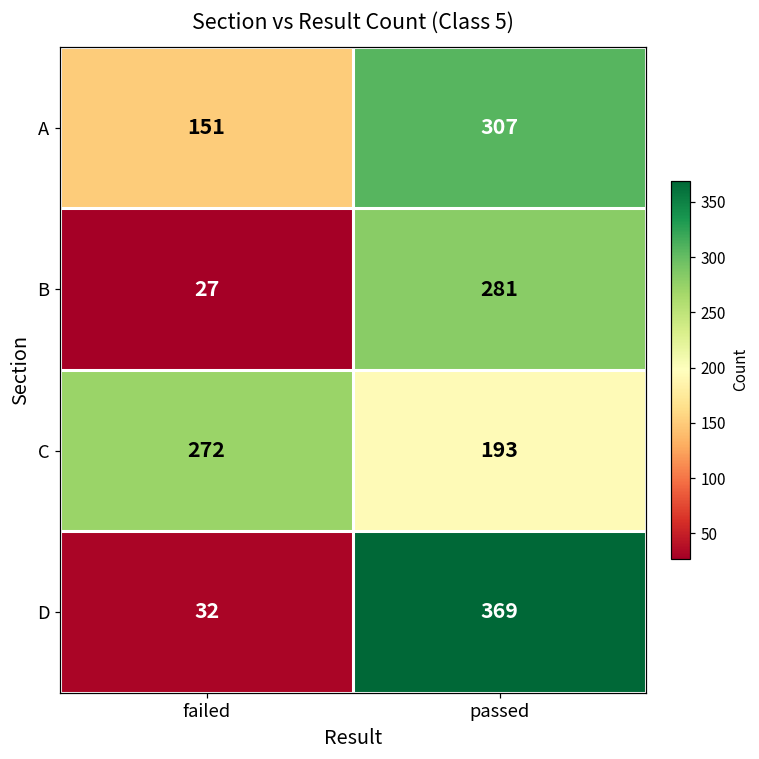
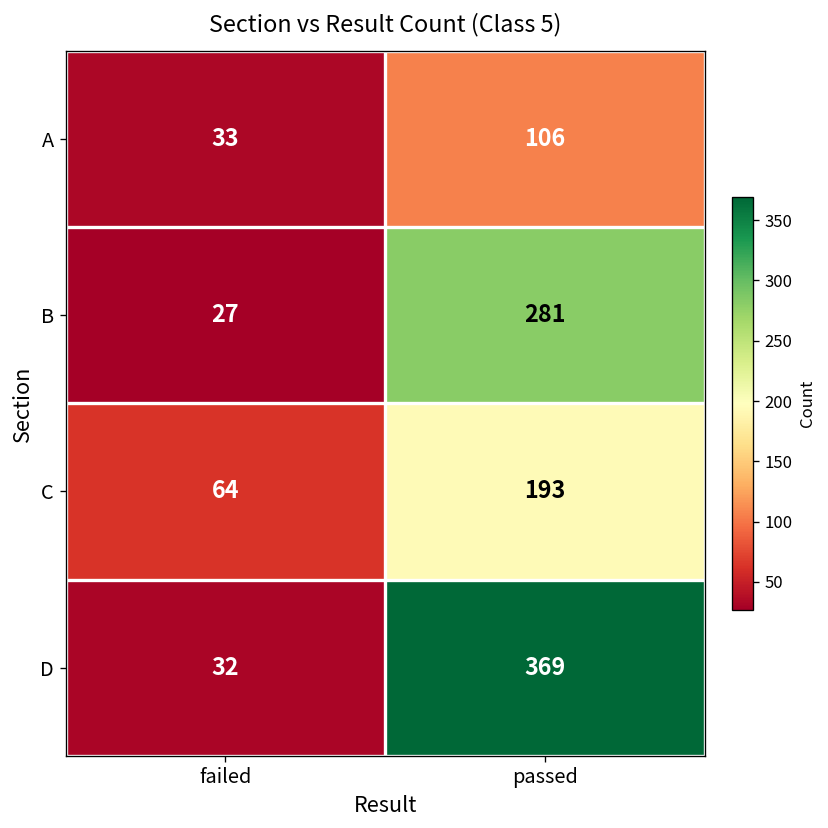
A, failed: 151 -> 33
A, passed: 307 -> 106
C, failed: 272 -> 64
